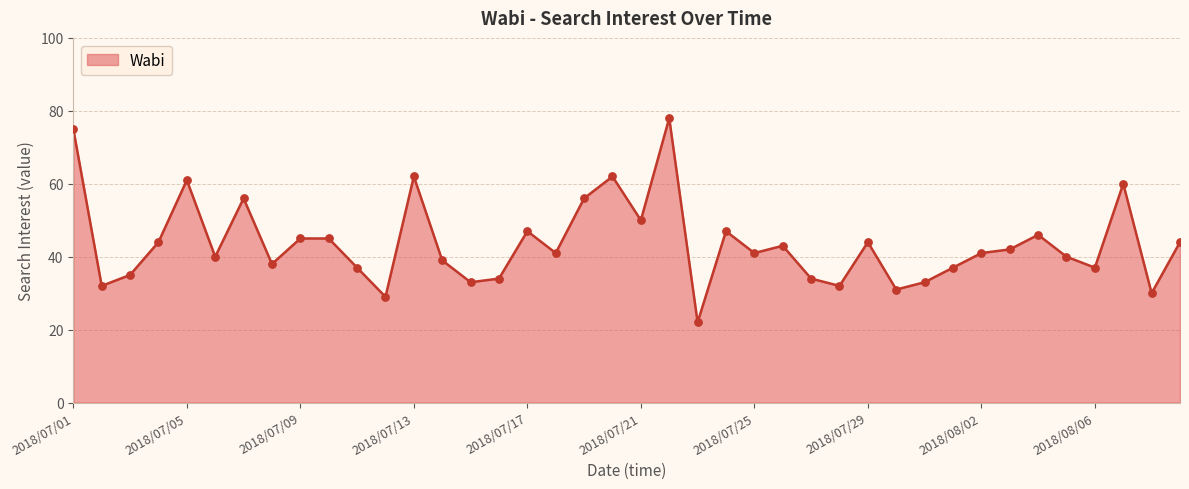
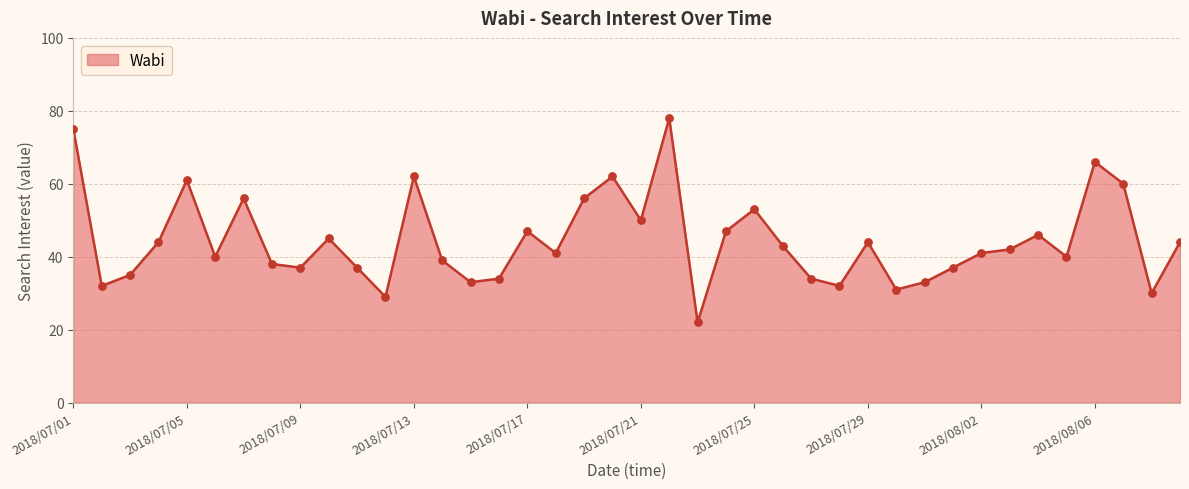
2018/07/09: 45 -> 37
2018/07/25: 41 -> 53
2018/08/06: 37 -> 66
